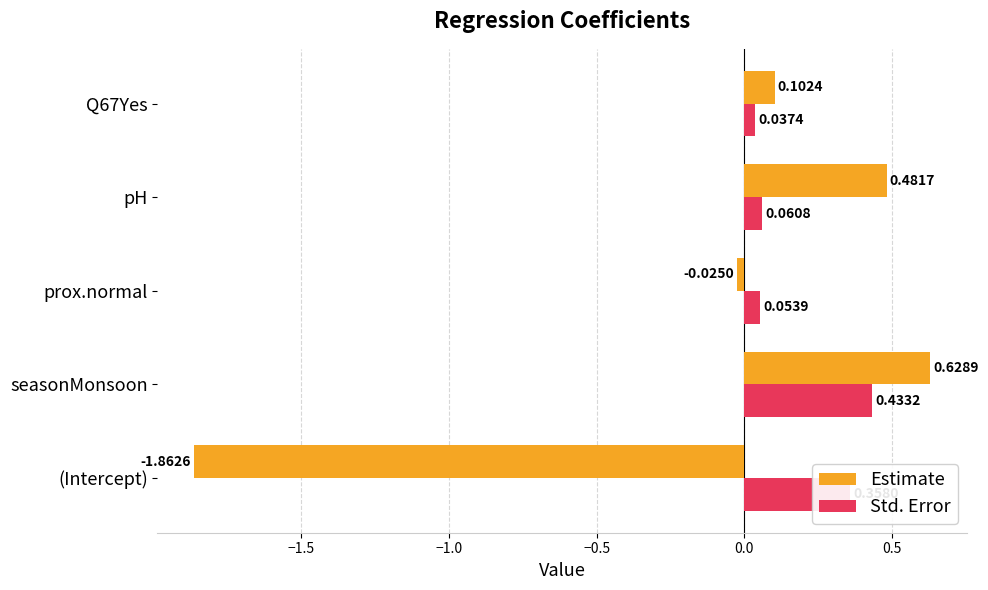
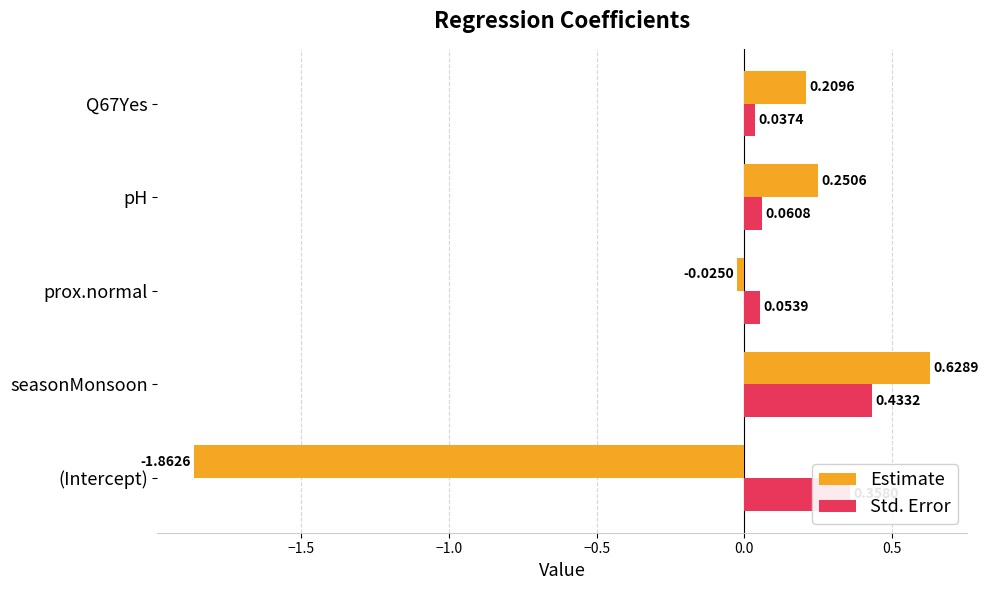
Estimate, Q67Yes: 0.1024 -> 0.2096
Estimate, pH: 0.4817 -> 0.2506
